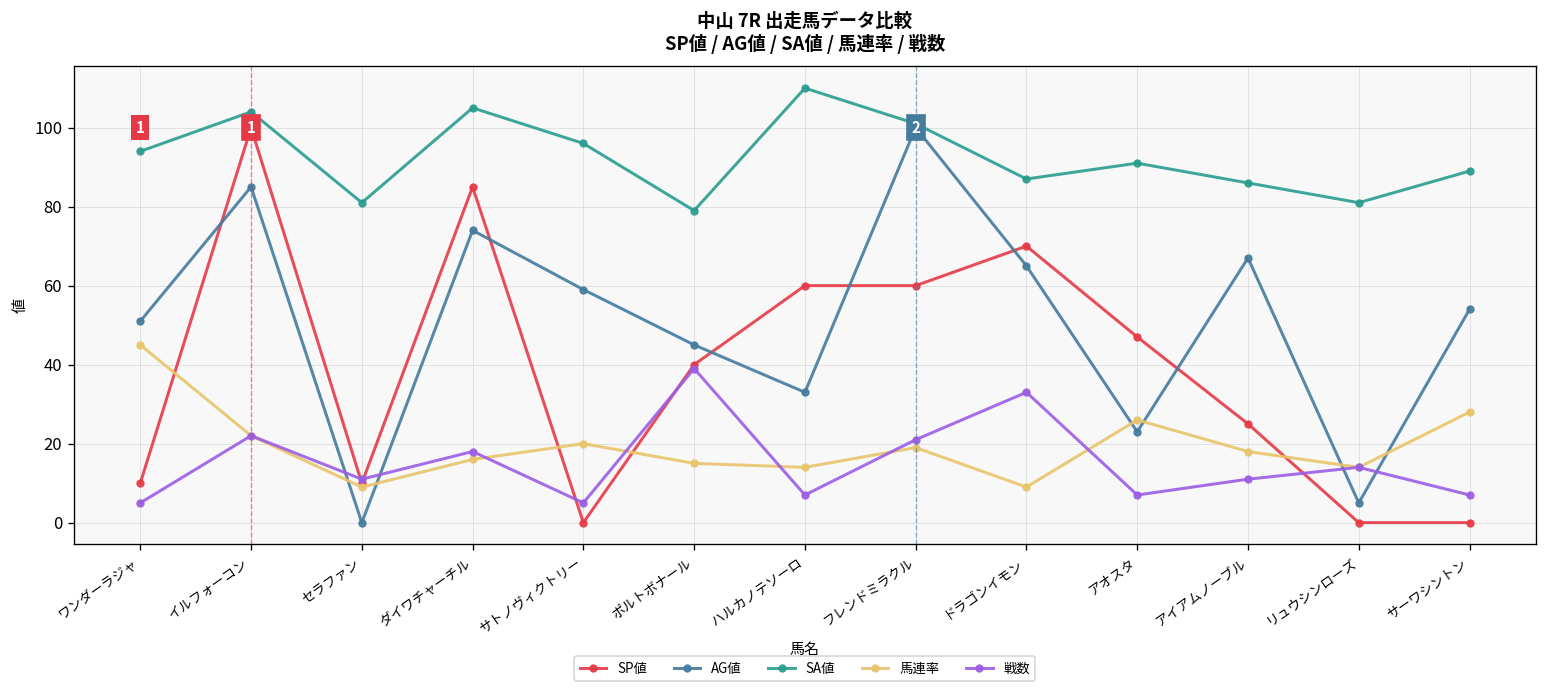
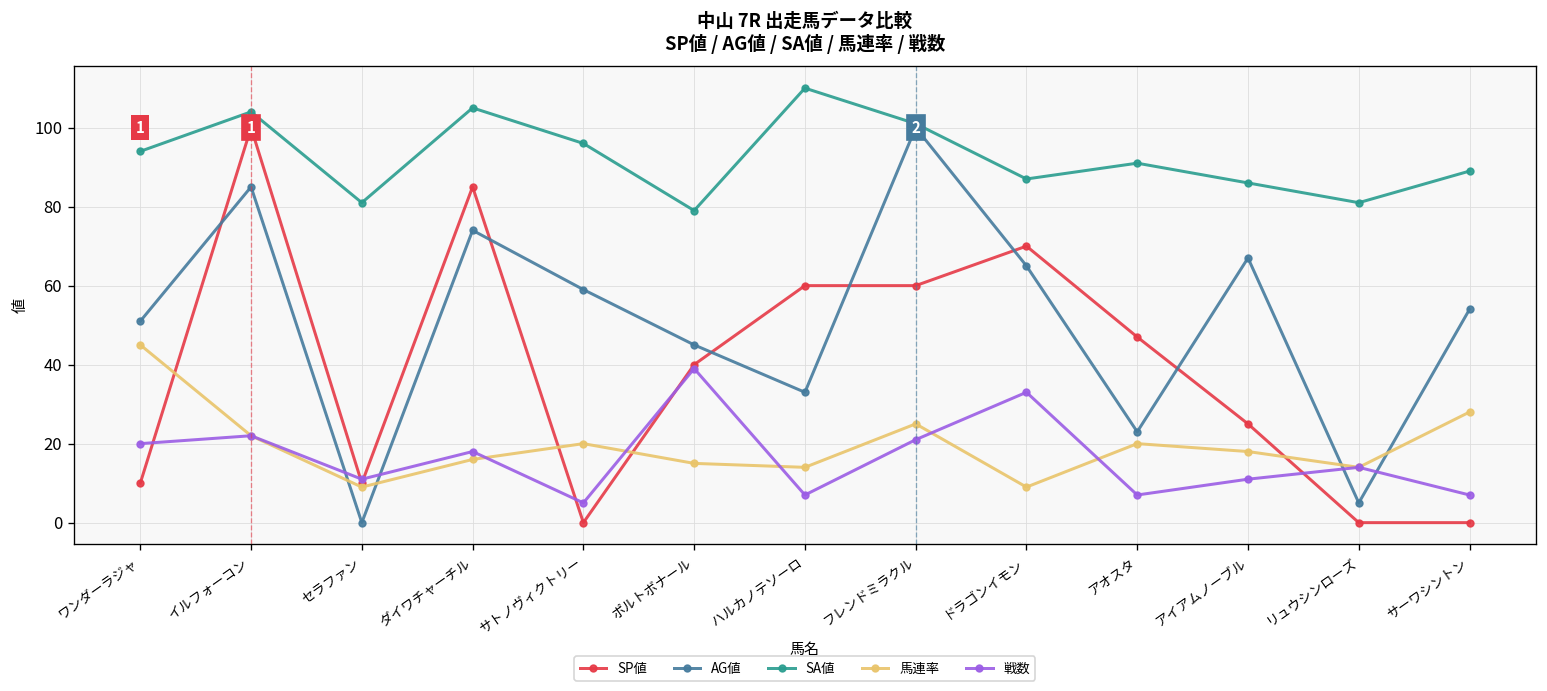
戦数, ワンダーラジャ: 5 -> 20
馬連率, フレンドミラクル: 19 -> 25
馬連率, アオスタ: 26 -> 20
